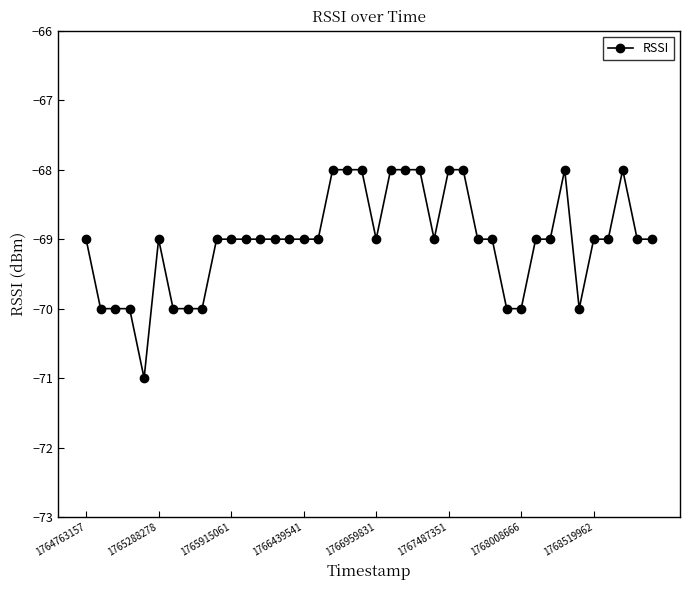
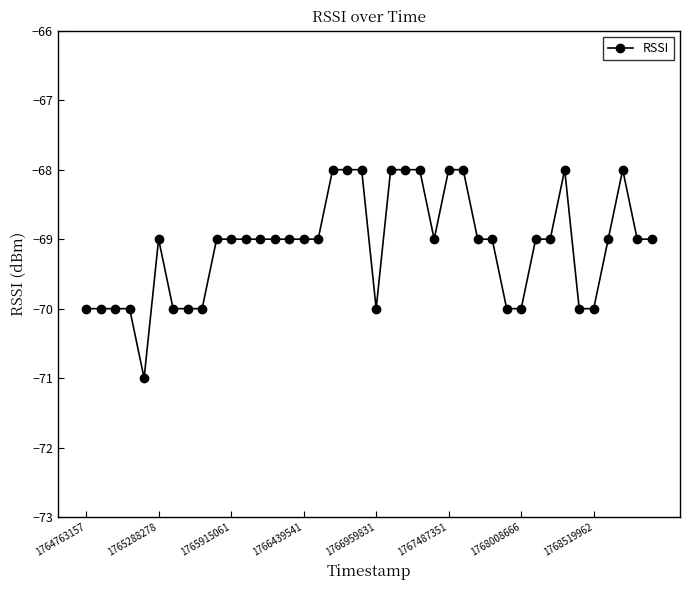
1764763157: -69 -> -70
1766959831: -69 -> -70
1768519962: -69 -> -70
